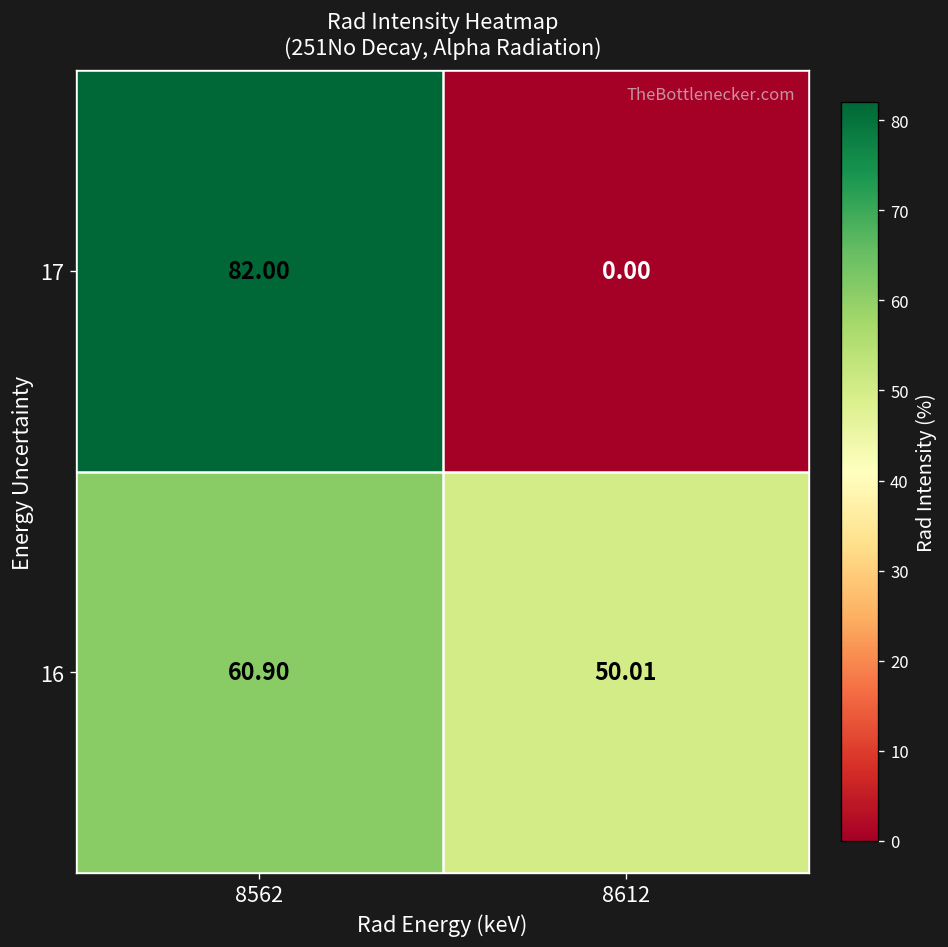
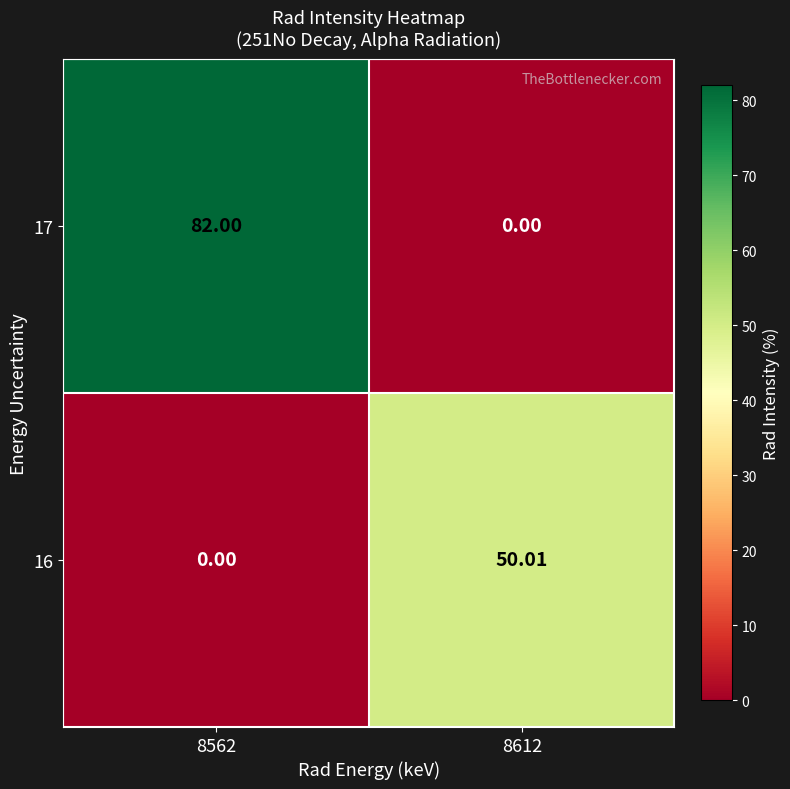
16, 8562: 60.90 -> 0.00
